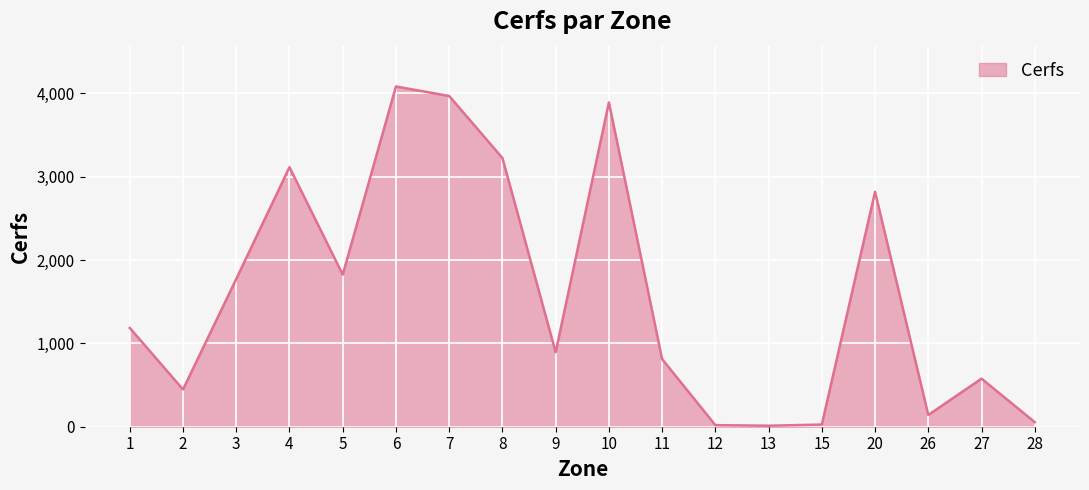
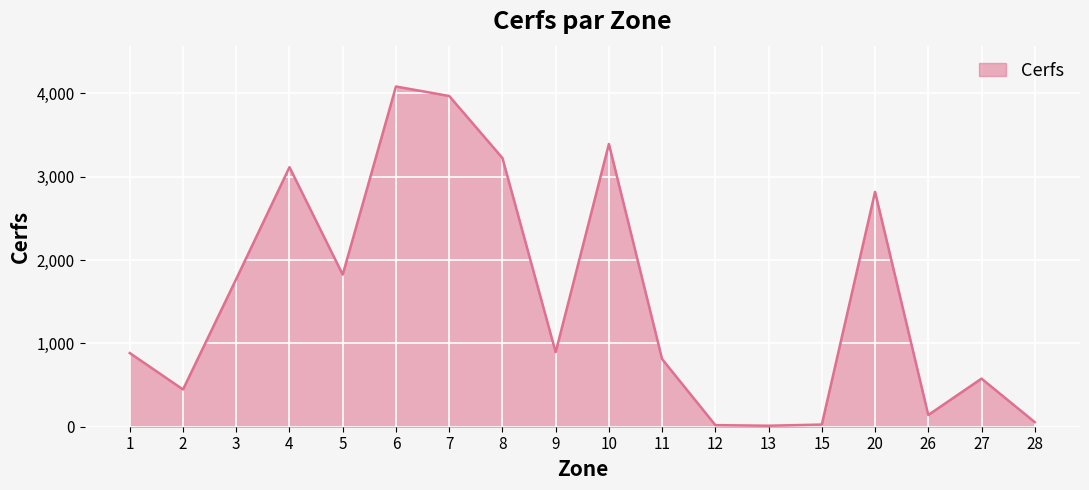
1: 1,200 -> 900
10: 3,900 -> 3,400
